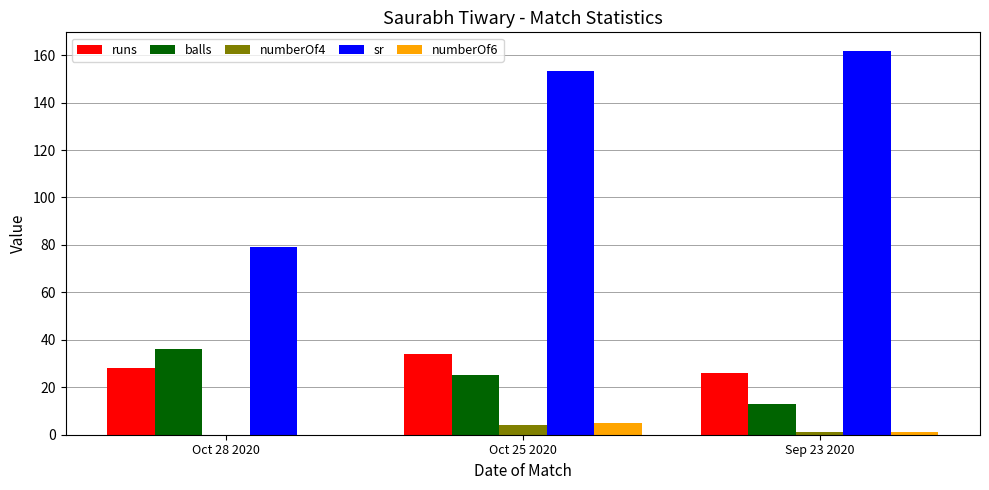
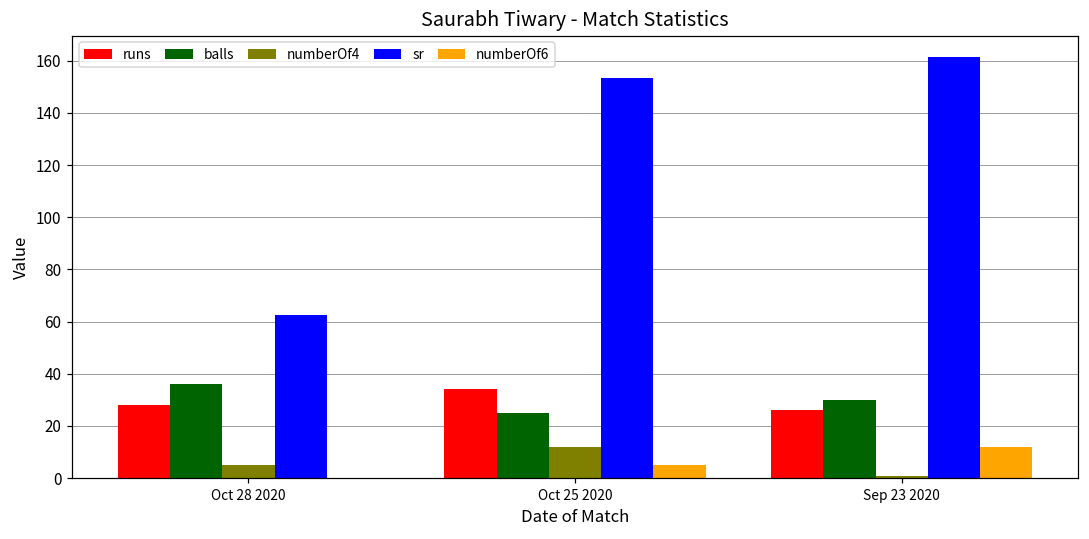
numberOf4, Oct 28 2020: 0 -> 5
sr, Oct 28 2020: 79 -> 63
numberOf4, Oct 25 2020: 4 -> 12
balls, Sep 23 2020: 13 -> 30
numberOf6, Sep 23 2020: 1 -> 12
